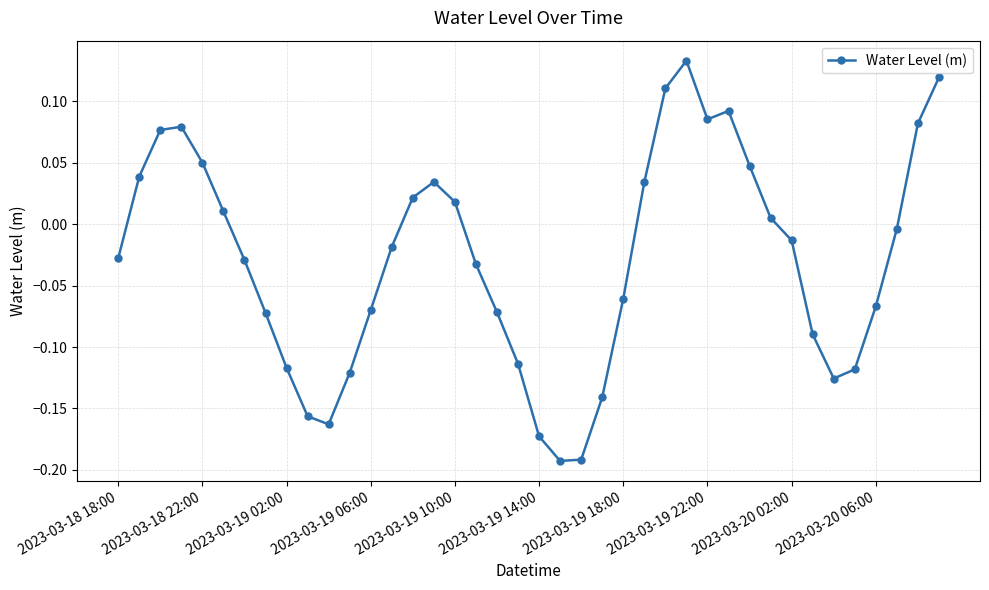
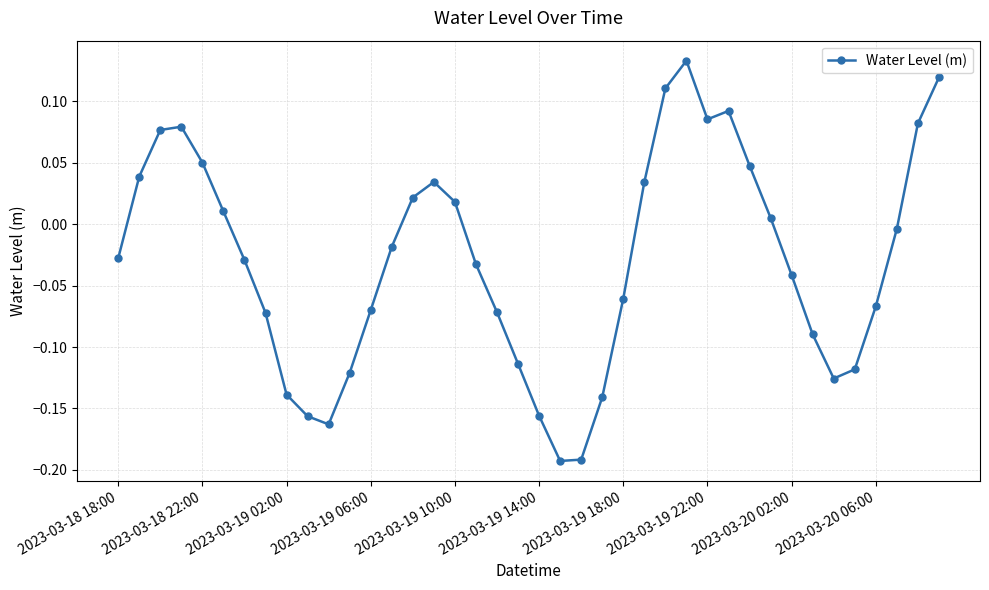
2023-03-19 02:00: -0.117 -> -0.139
2023-03-19 14:00: -0.173 -> -0.156
2023-03-20 02:00: -0.013 -> -0.041
